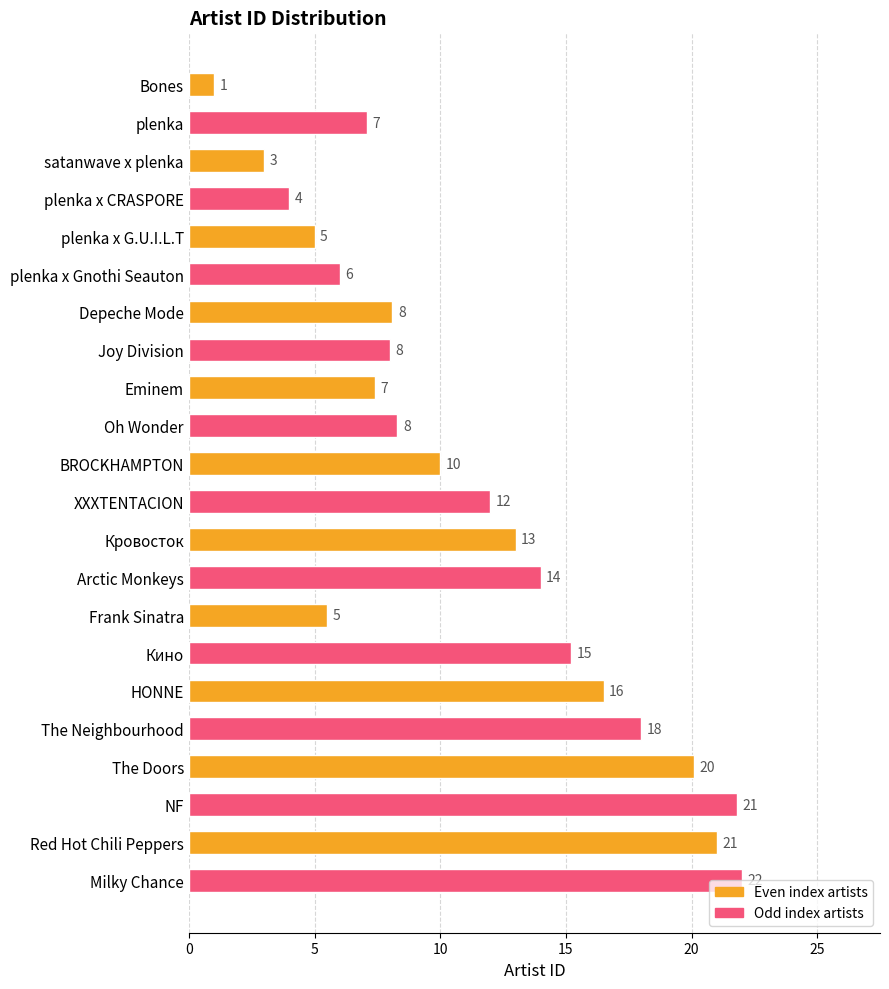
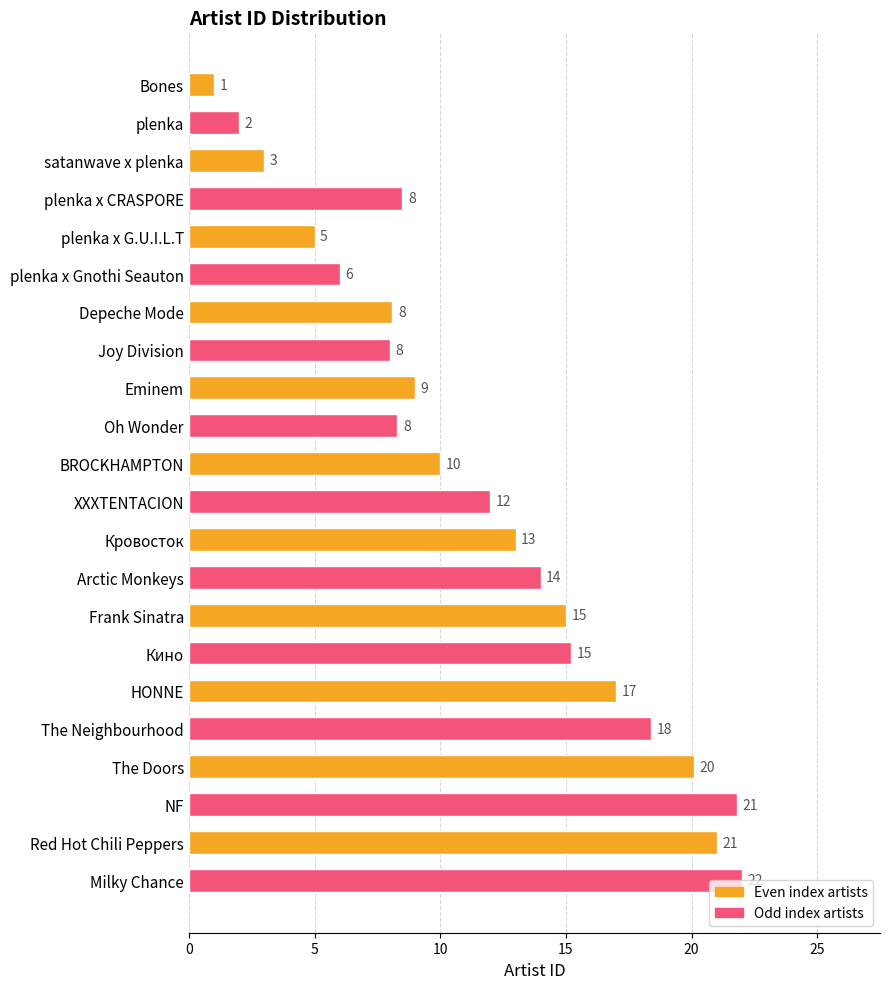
plenka: 7 -> 2
plenka x CRASPORE: 4 -> 8
Eminem: 7 -> 9
Frank Sinatra: 5 -> 15
HONNE: 16 -> 17
The Neighbourhood: 18.0 -> 18.4
